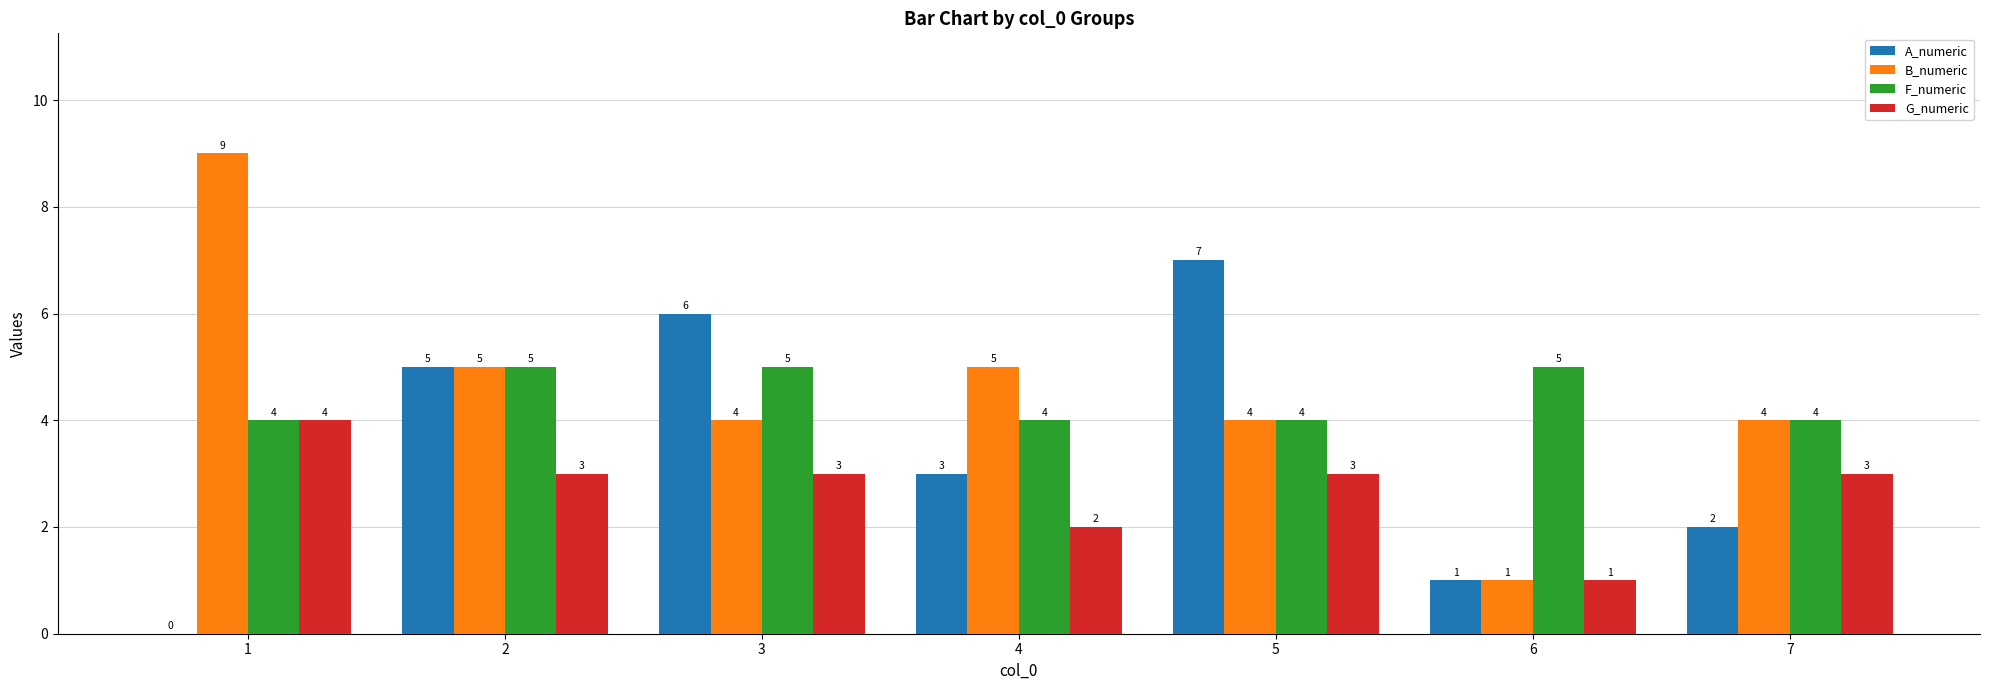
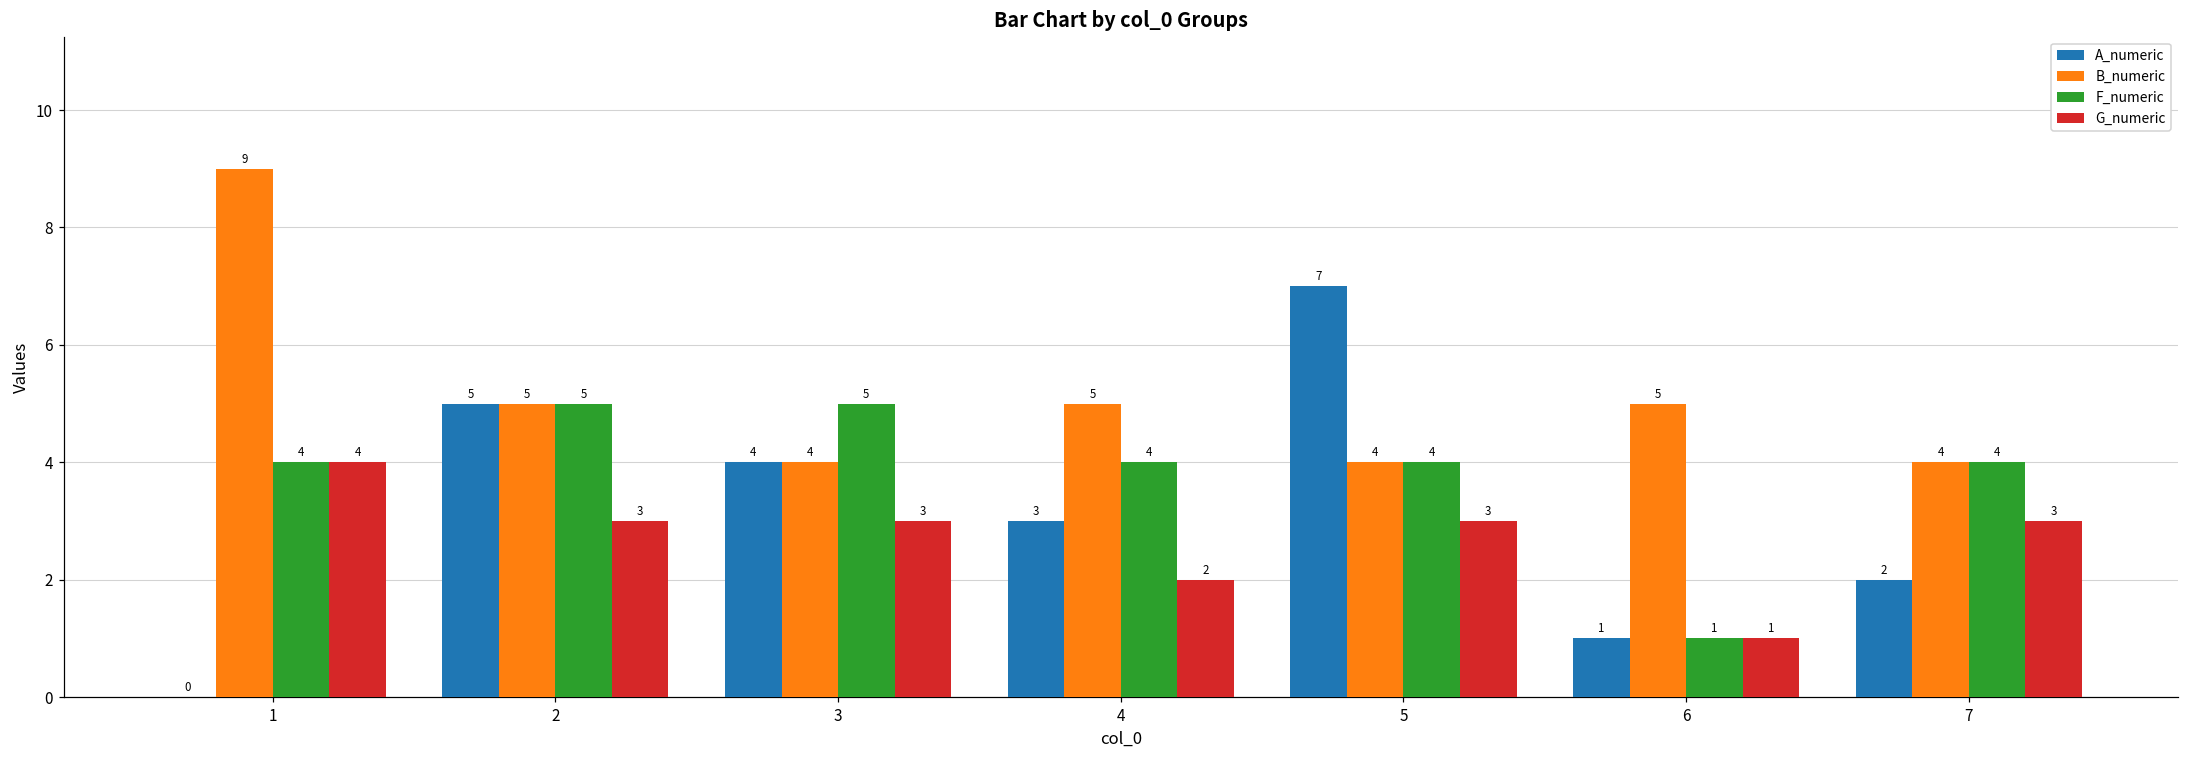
A_numeric, 3: 6 -> 4
B_numeric, 6: 1 -> 5
F_numeric, 6: 5 -> 1
